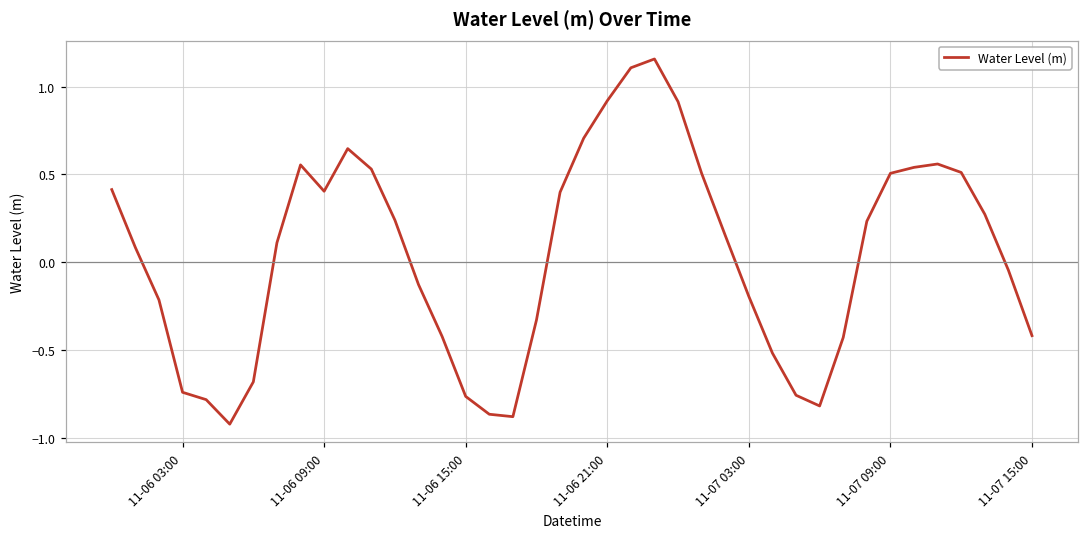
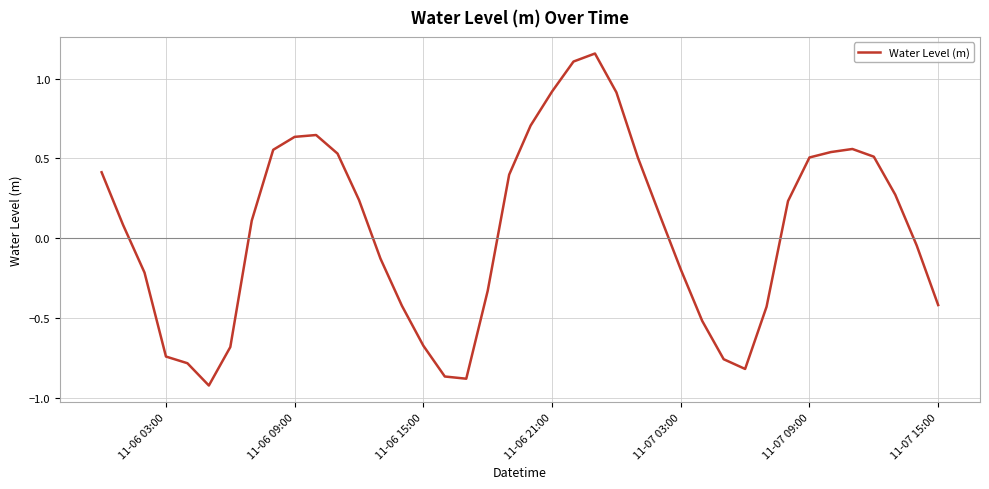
11-06 09:00: 0.40 -> 0.64
11-06 15:00: -0.76 -> -0.67
